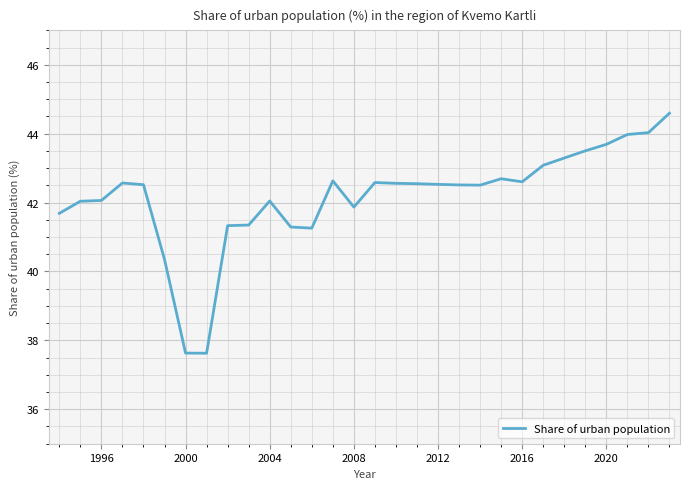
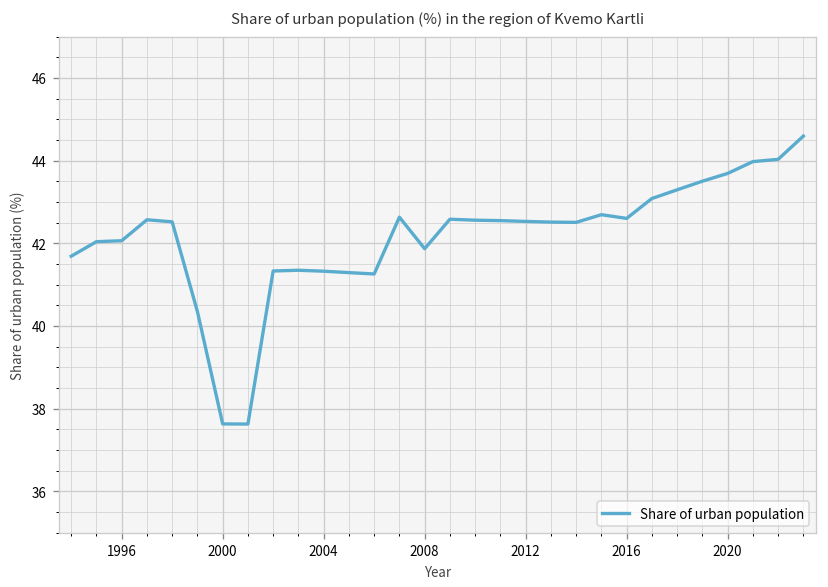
2004: 42.0 -> 41.3
